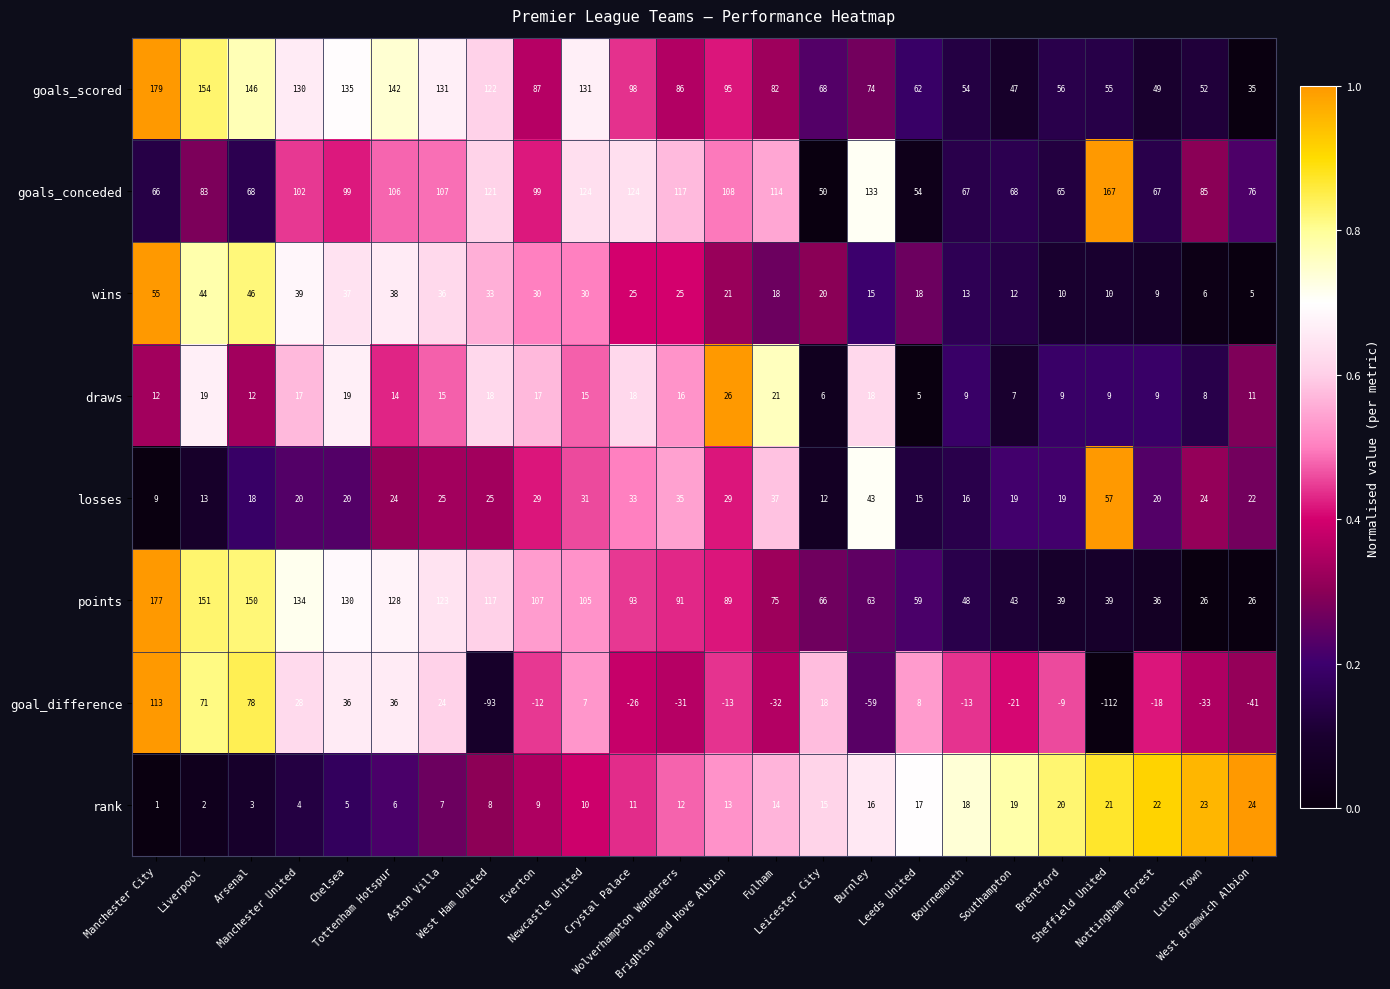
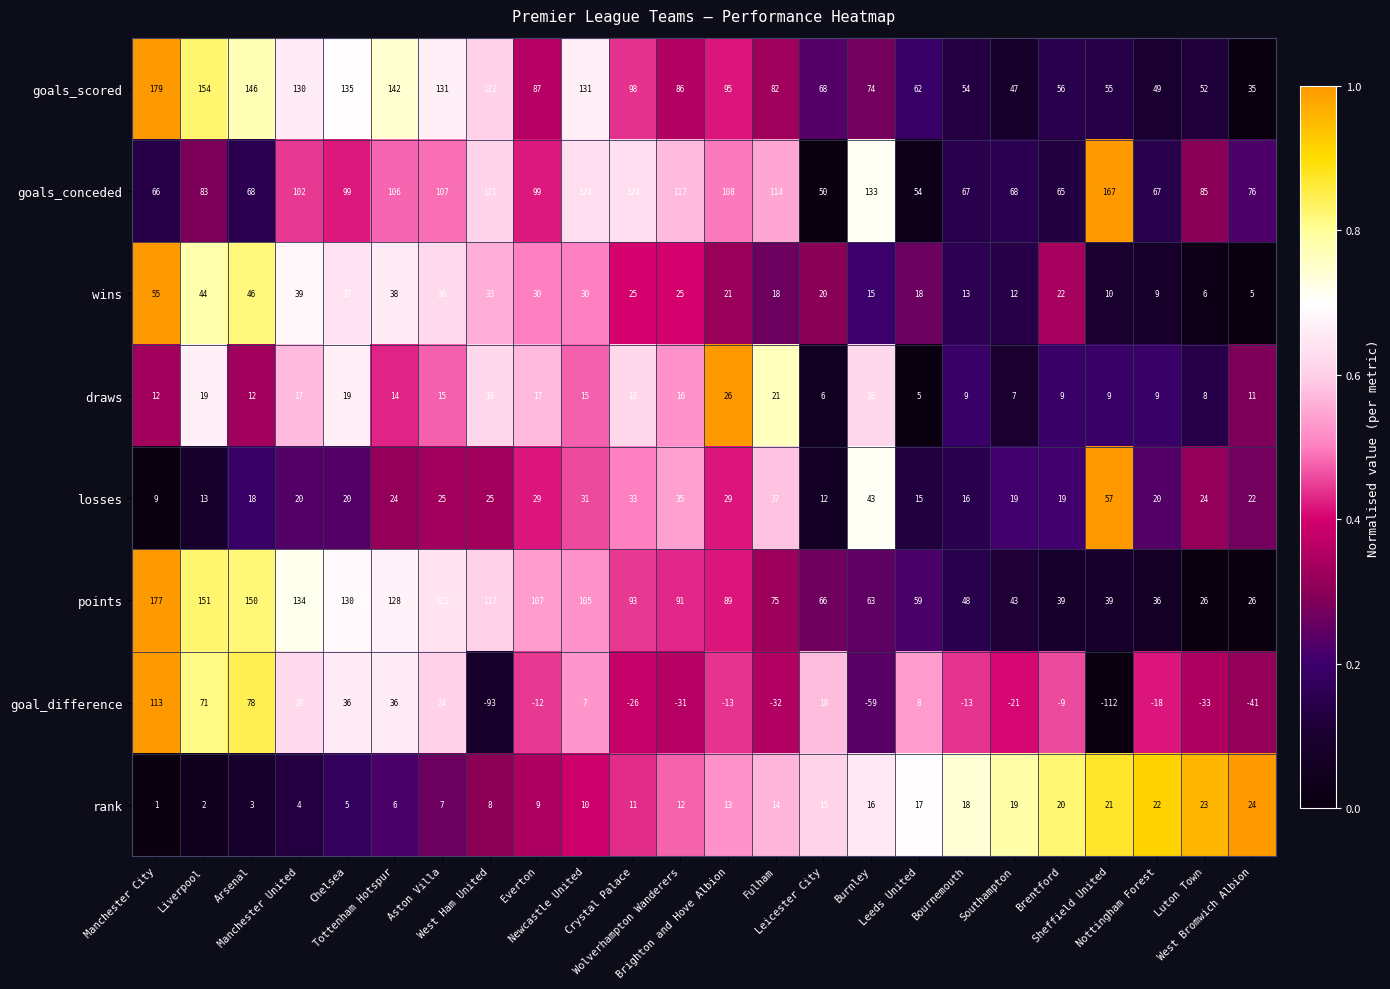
wins, Brentford: 10 -> 22
